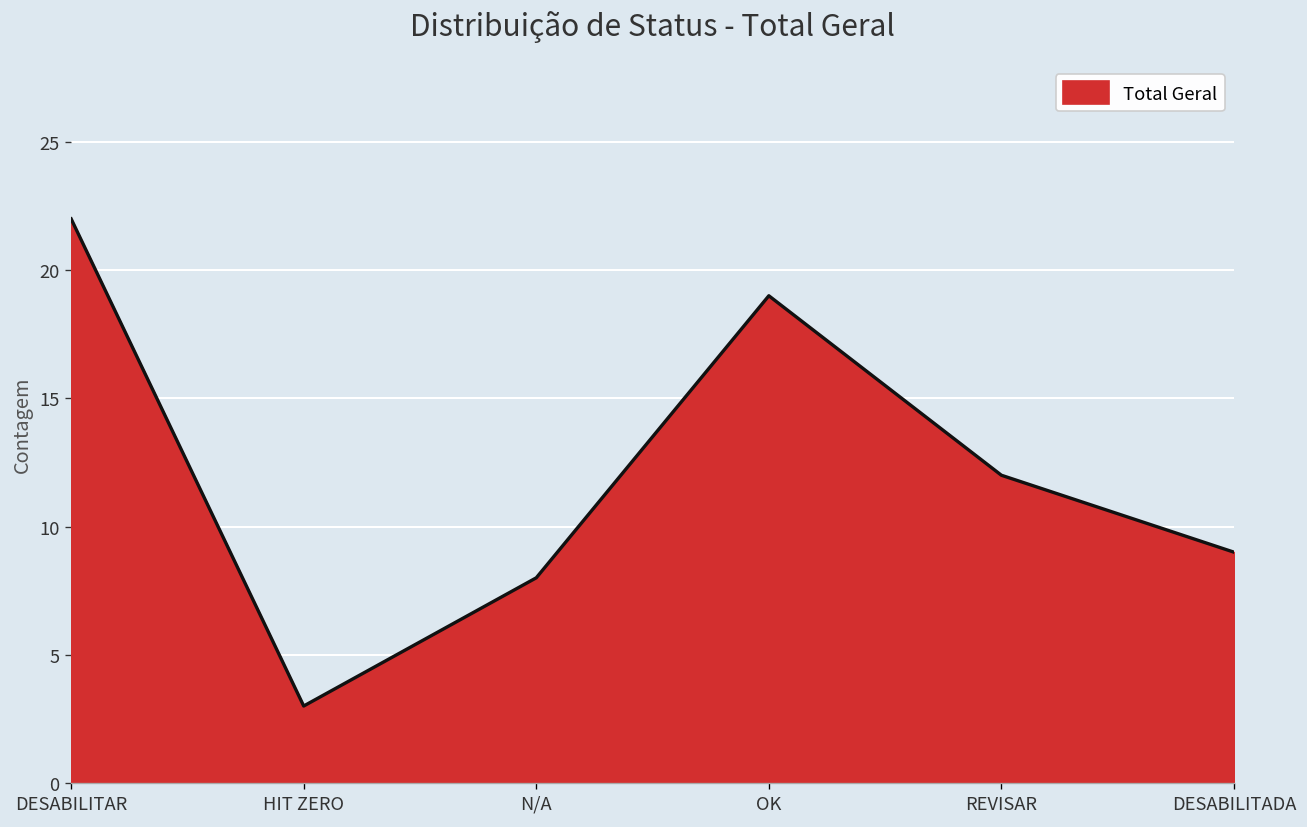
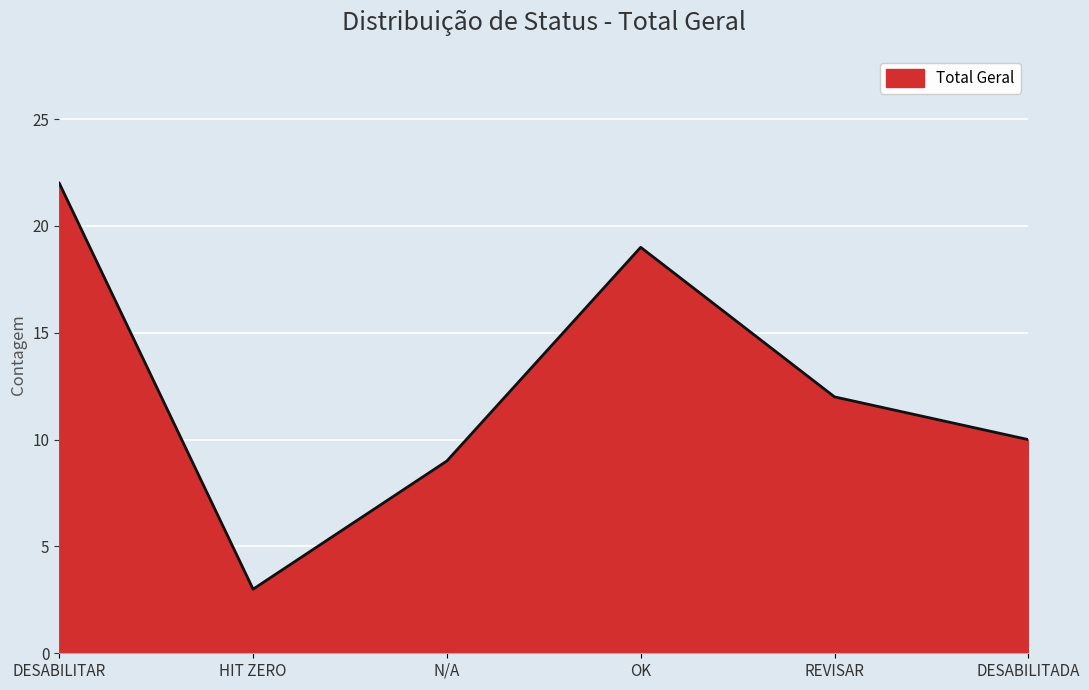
N/A: 8 -> 9
DESABILITADA: 9 -> 10
